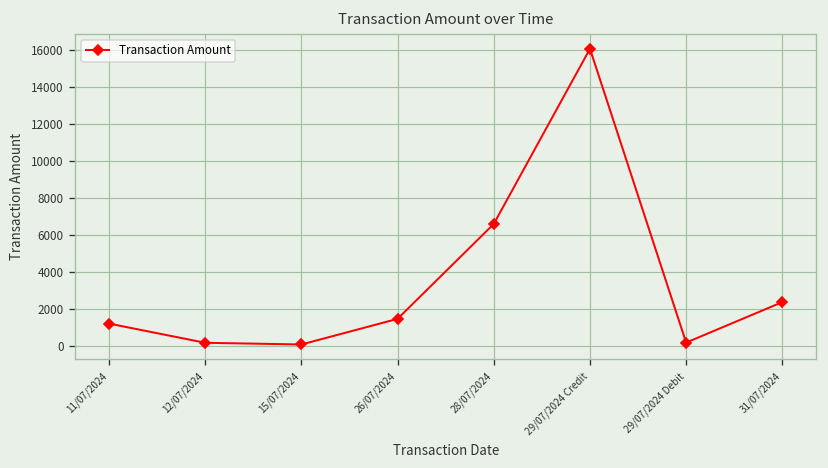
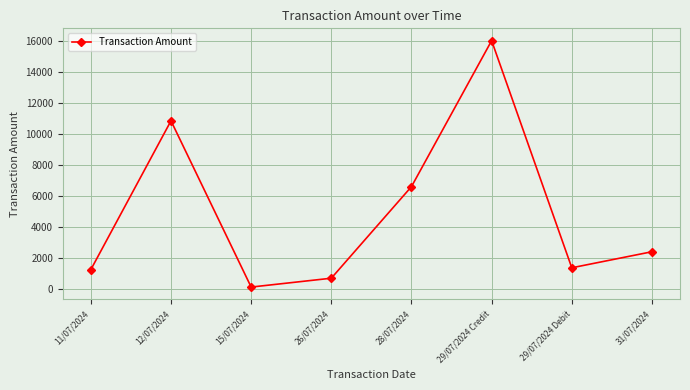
12/07/2024: 200 -> 10900
26/07/2024: 1500 -> 700
29/07/2024 Debit: 200 -> 1400
